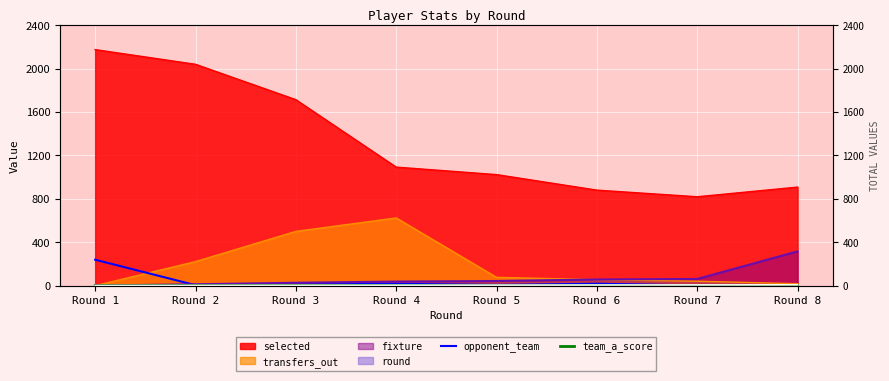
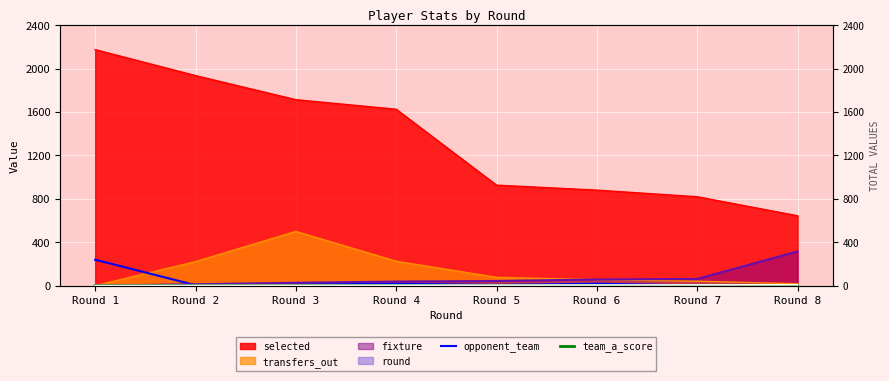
selected, Round 2: 2040 -> 1940
selected, Round 4: 1090 -> 1630
transfers_out, Round 4: 620 -> 230
selected, Round 5: 1020 -> 930
selected, Round 8: 910 -> 640
